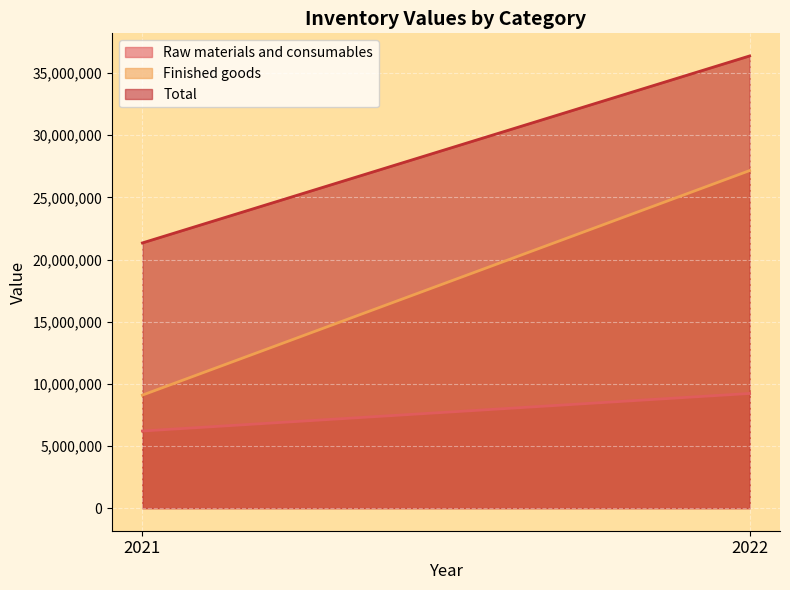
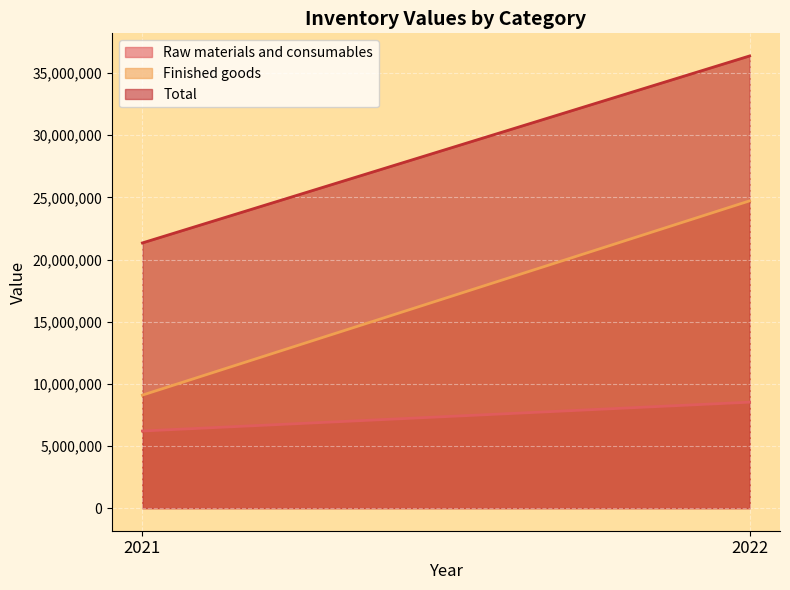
Raw materials and consumables, 2022: 9,200,000 -> 8,500,000
Finished goods, 2022: 27,200,000 -> 24,700,000
